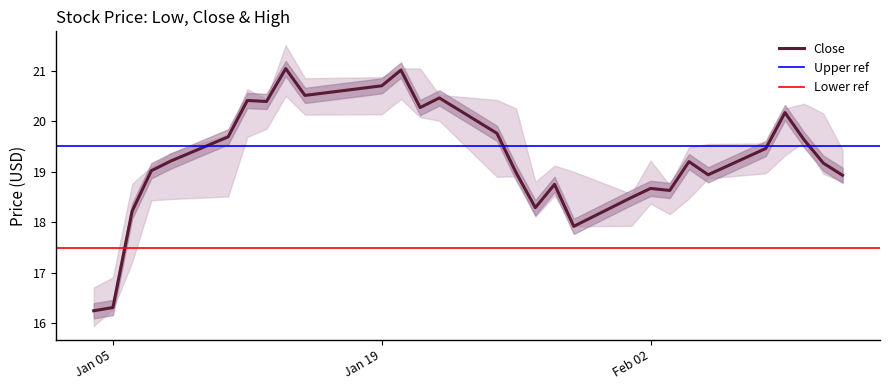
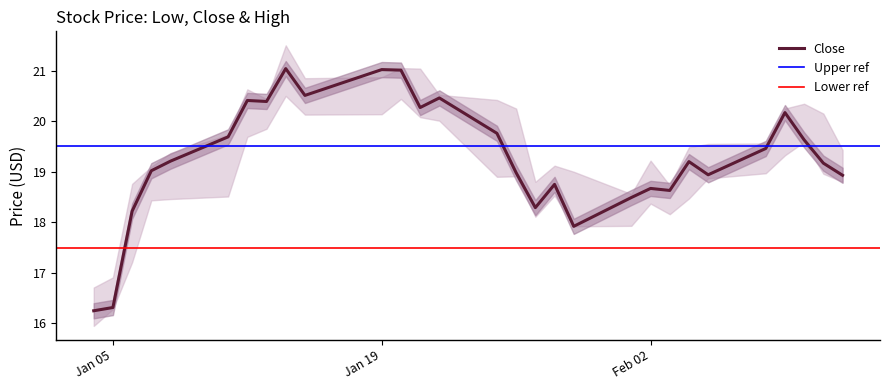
Close, Jan 19: 20.7 -> 21.0
